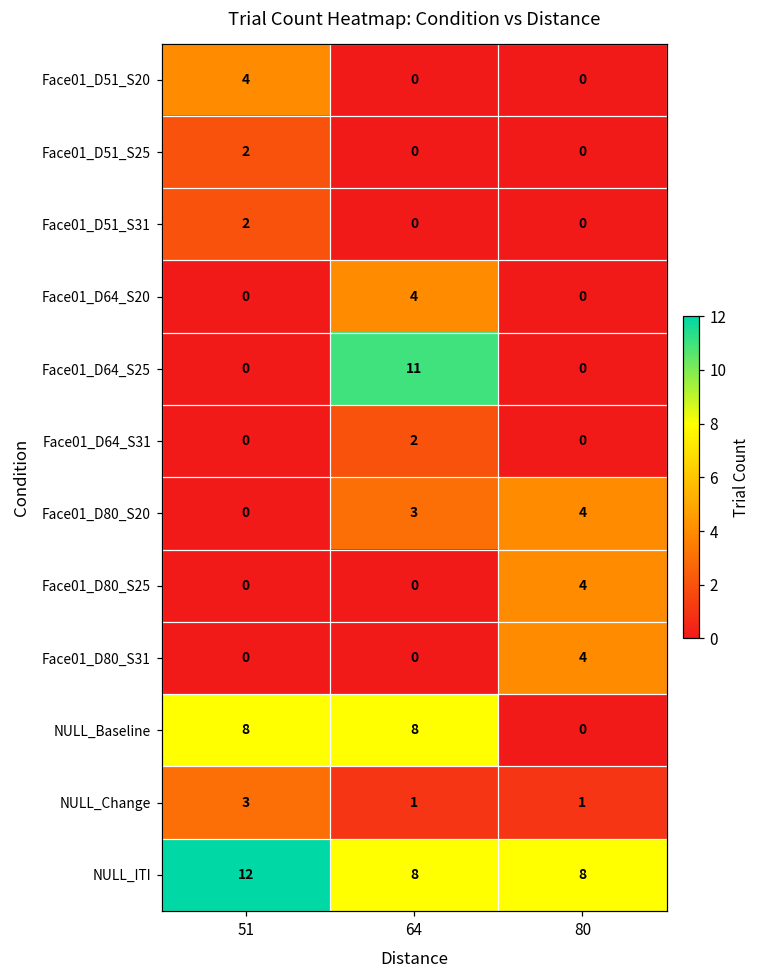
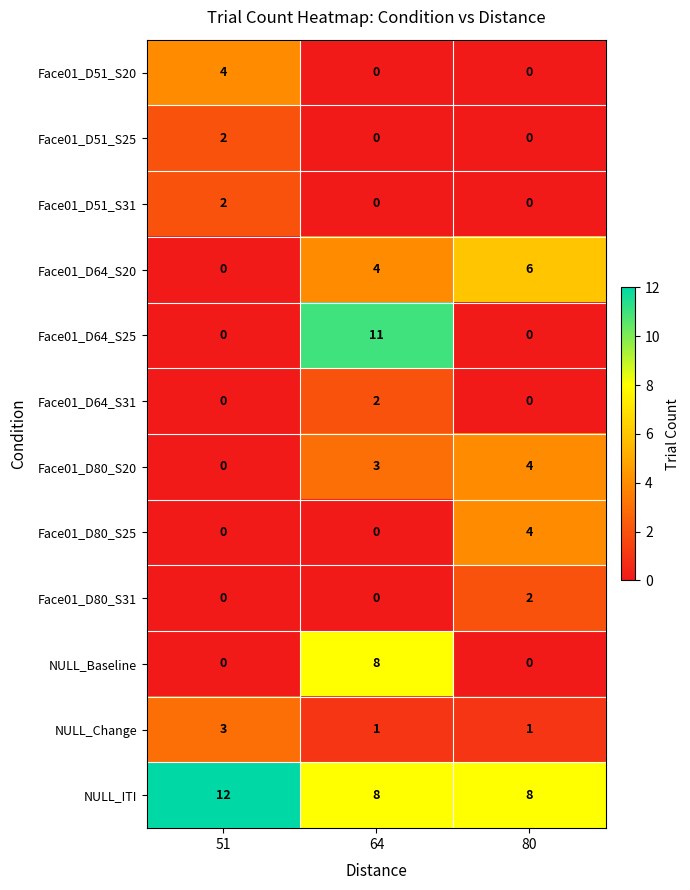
Face01_D64_S20, 80: 0 -> 6
Face01_D80_S31, 80: 4 -> 2
NULL_Baseline, 51: 8 -> 0
